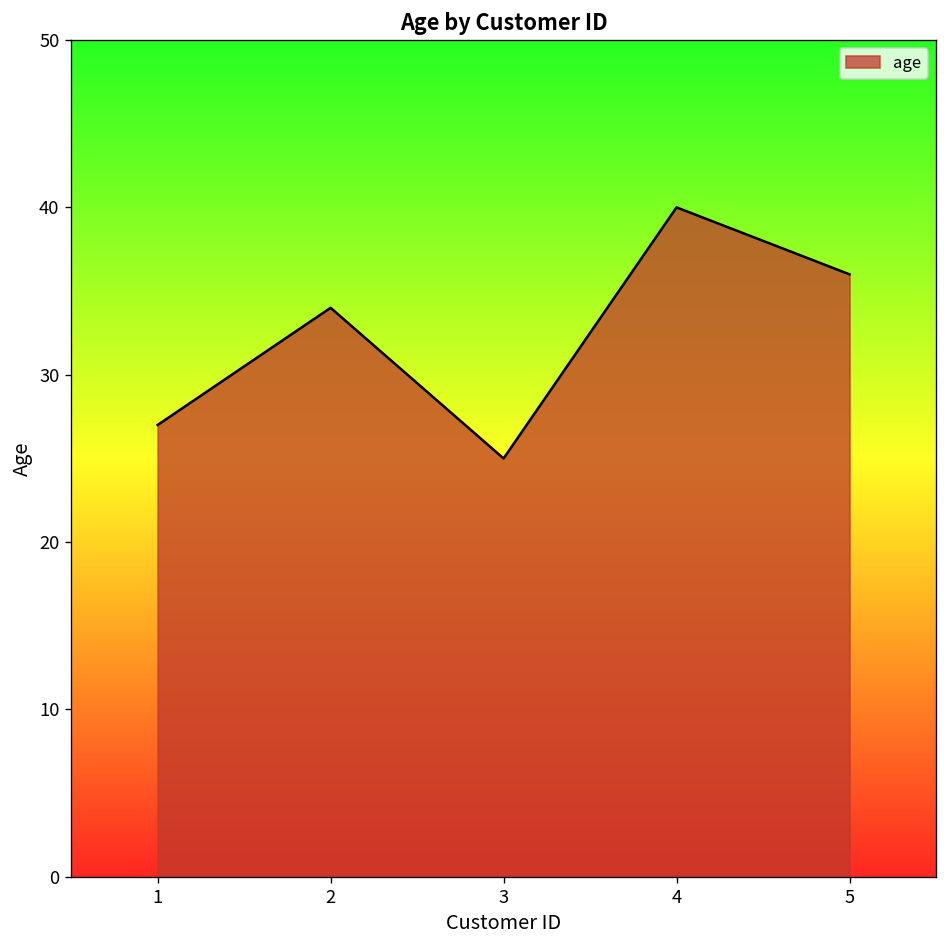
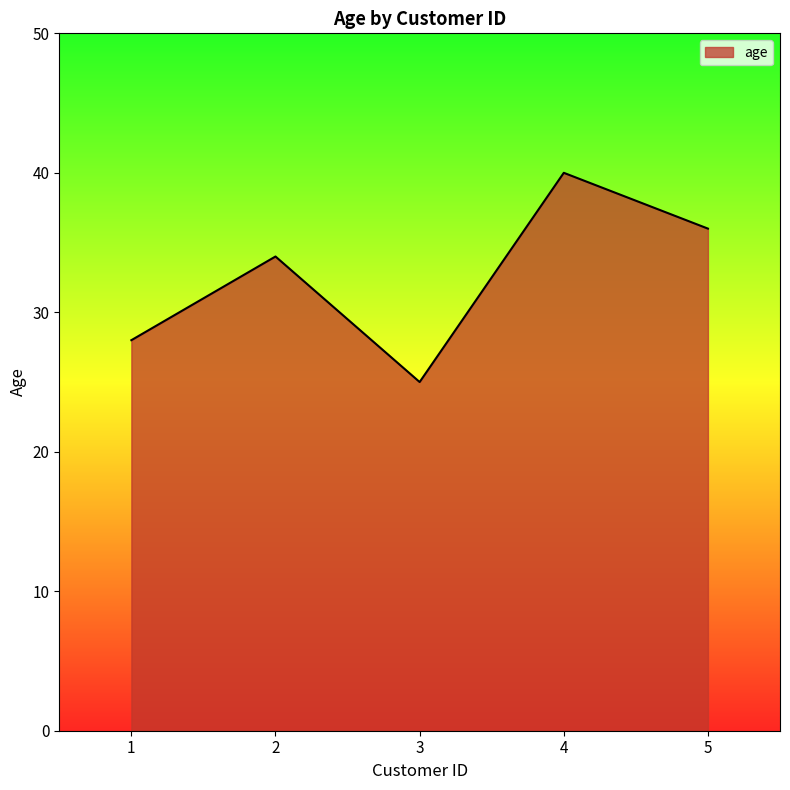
1: 27 -> 28
